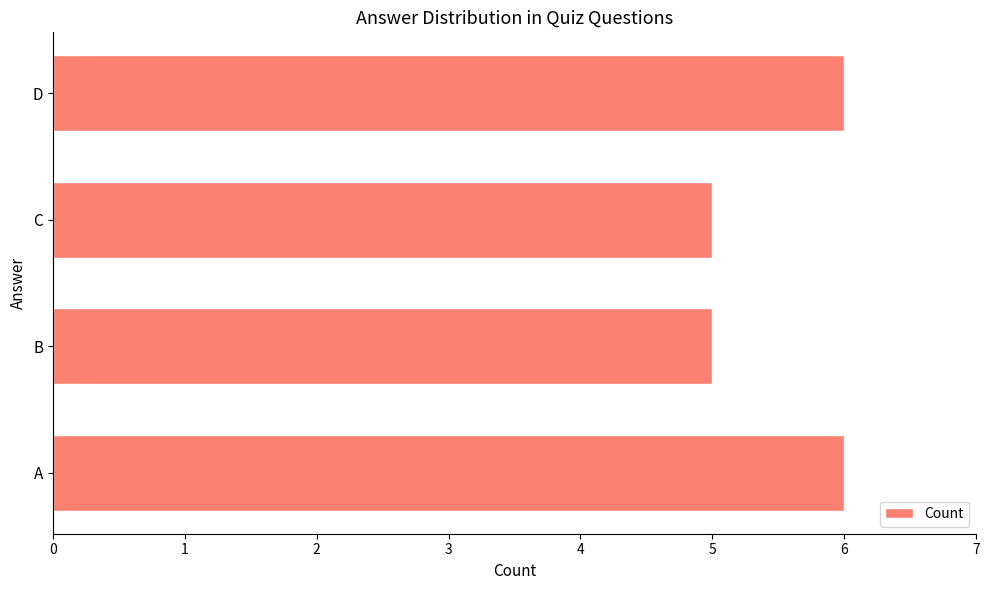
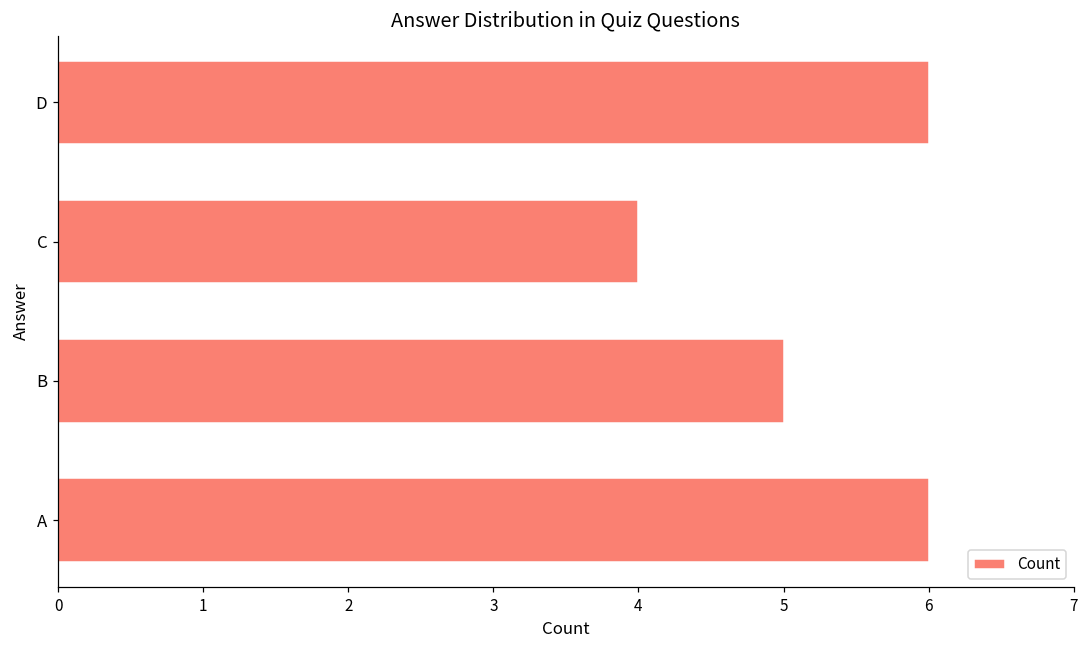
C: 5 -> 4
